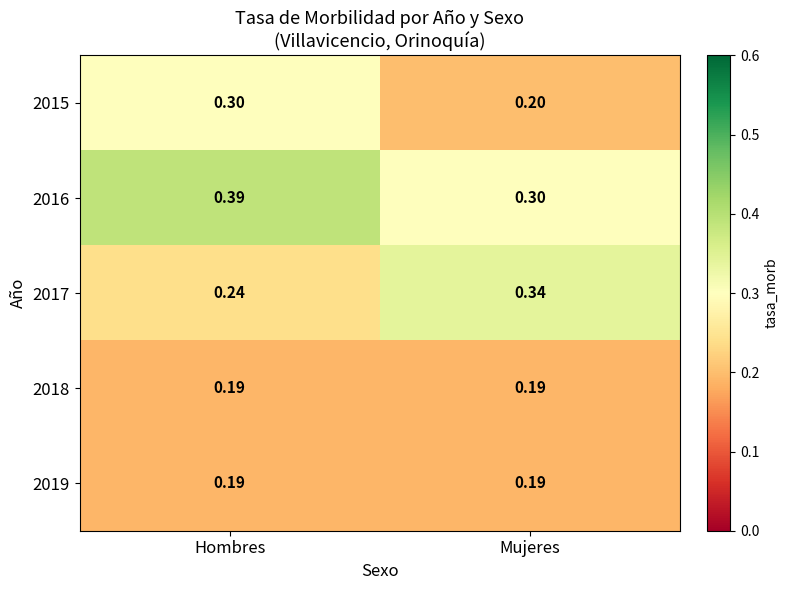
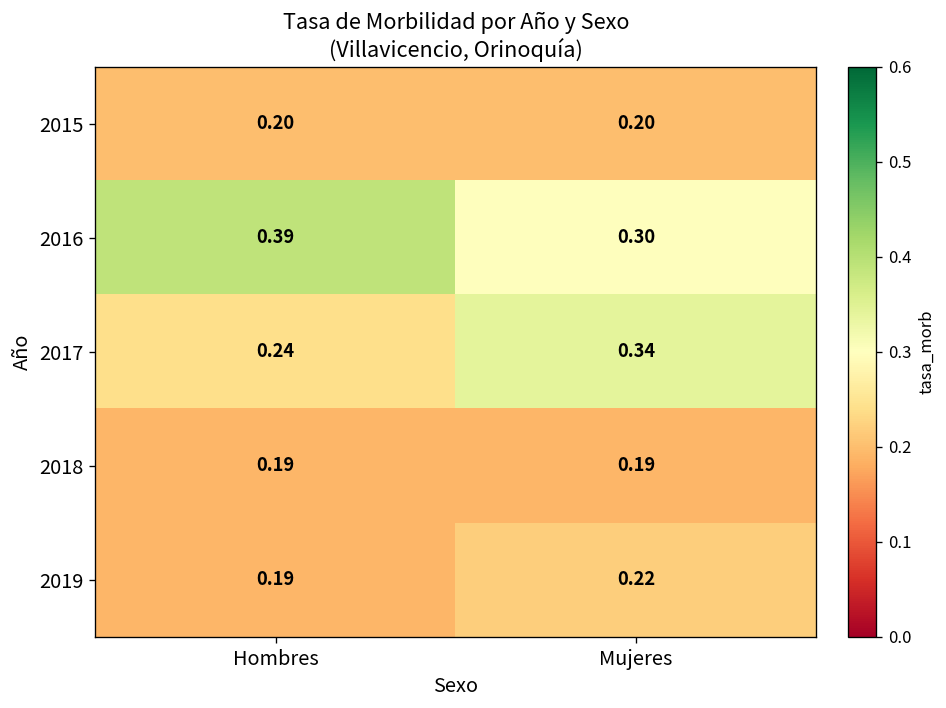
2015, Hombres: 0.30 -> 0.20
2019, Mujeres: 0.19 -> 0.22
